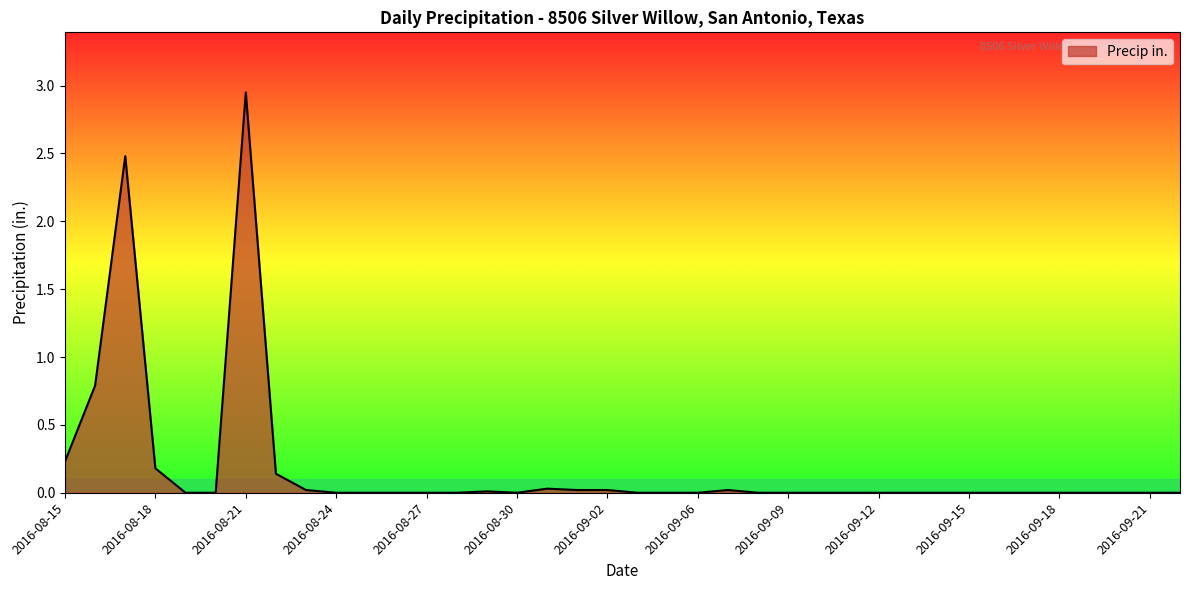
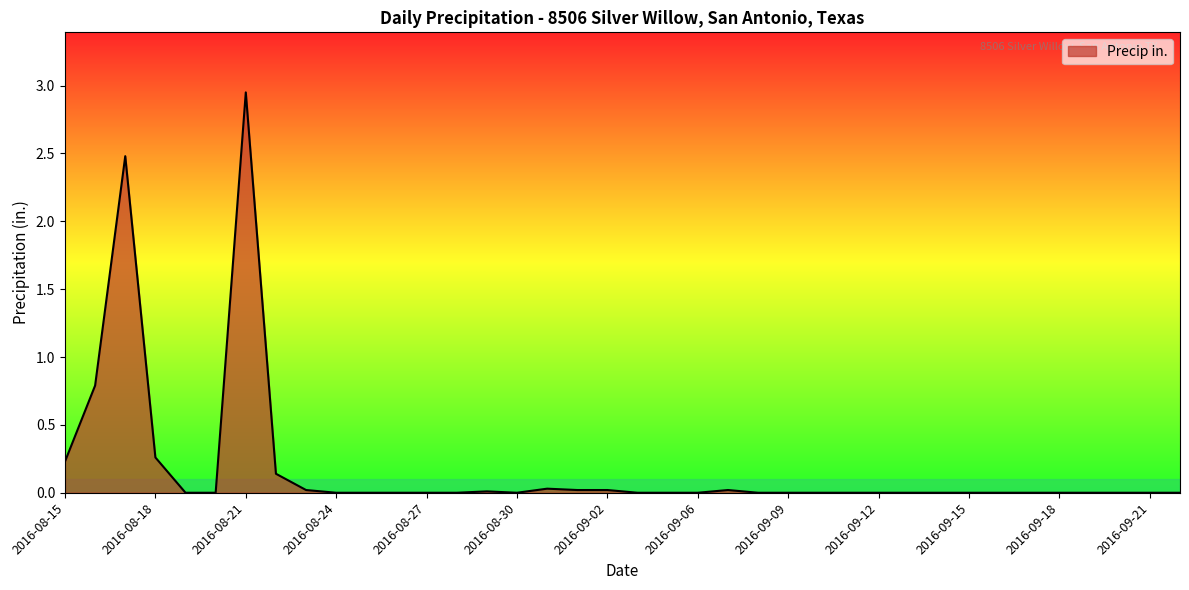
2016-08-18: 0.18 -> 0.26
